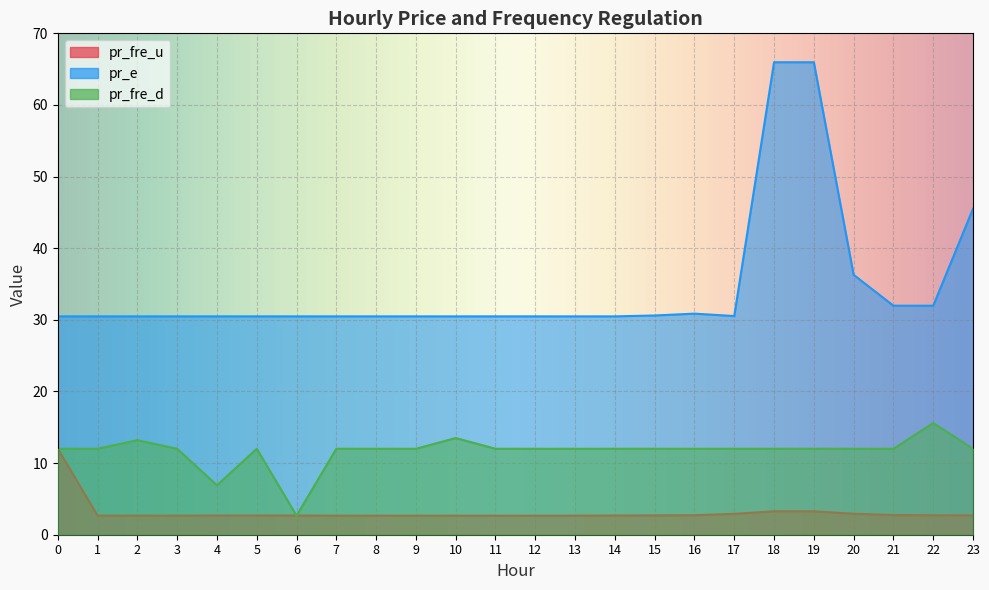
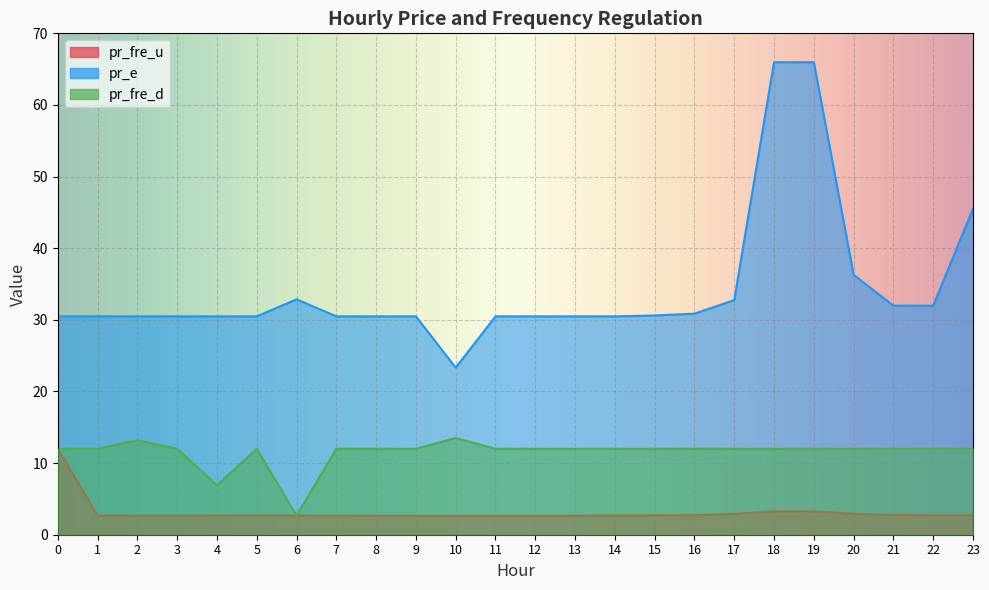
pr_e, 6: 30 -> 33
pr_e, 10: 30 -> 23
pr_e, 17: 31 -> 33
pr_fre_d, 22: 16 -> 12
